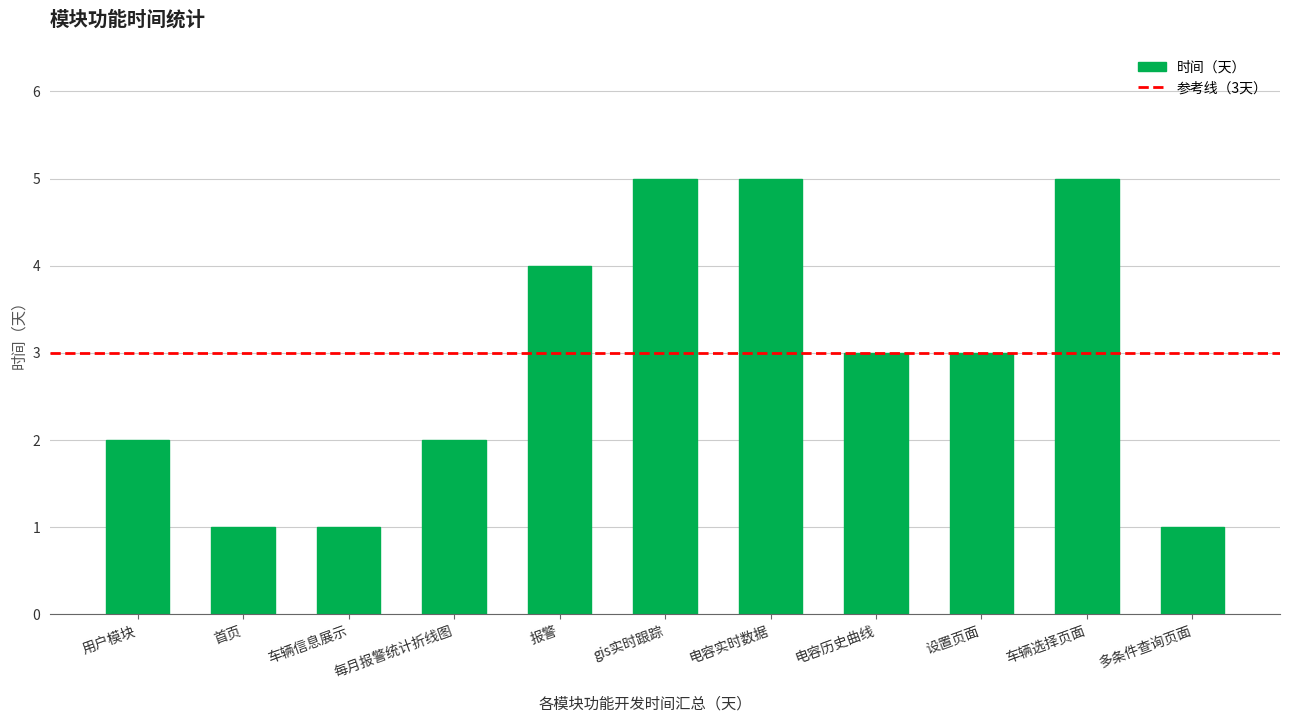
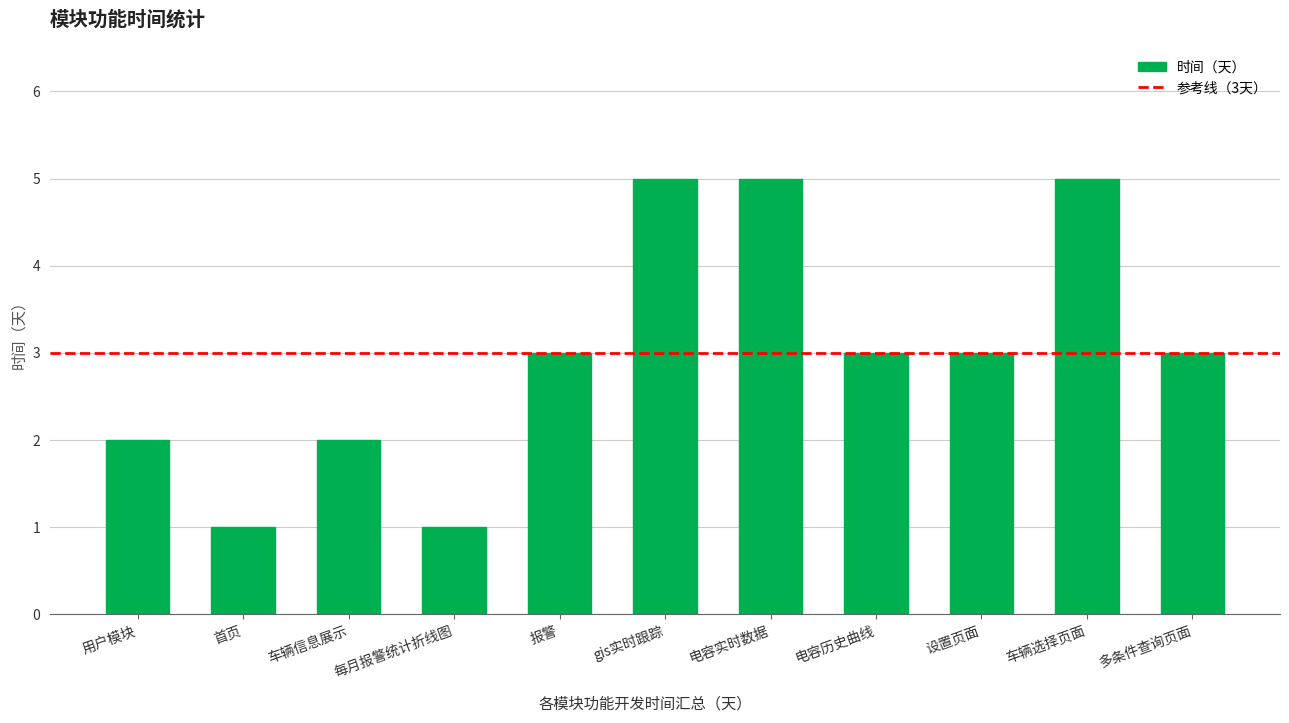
车辆信息展示: 1 -> 2
每月报警统计折线图: 2 -> 1
报警: 4 -> 3
多条件查询页面: 1 -> 3
